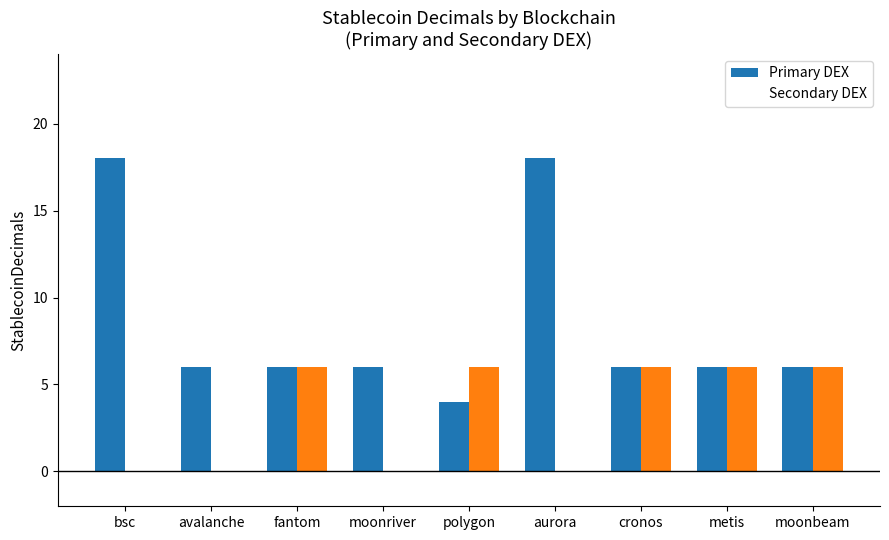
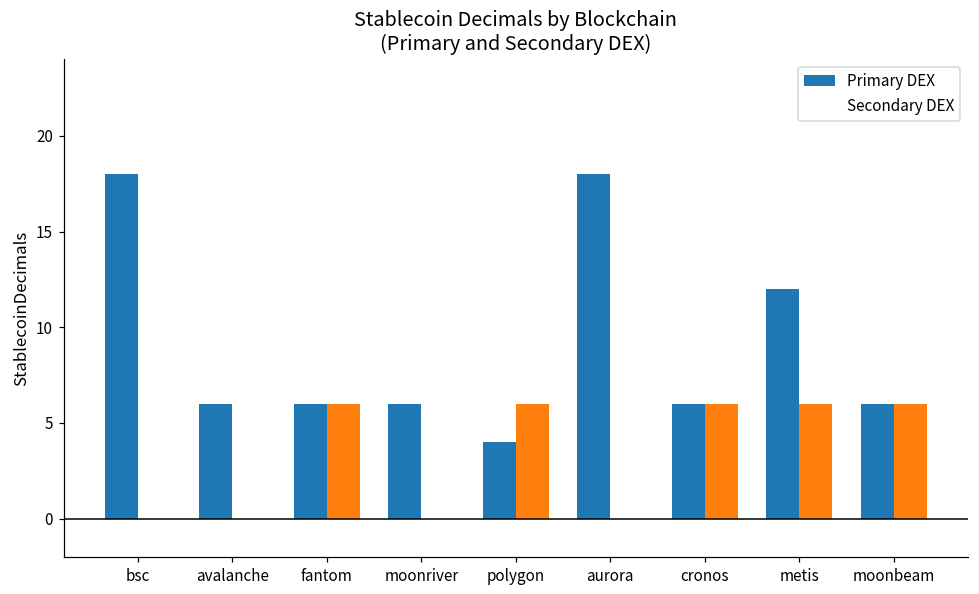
Primary DEX, metis: 6 -> 12
